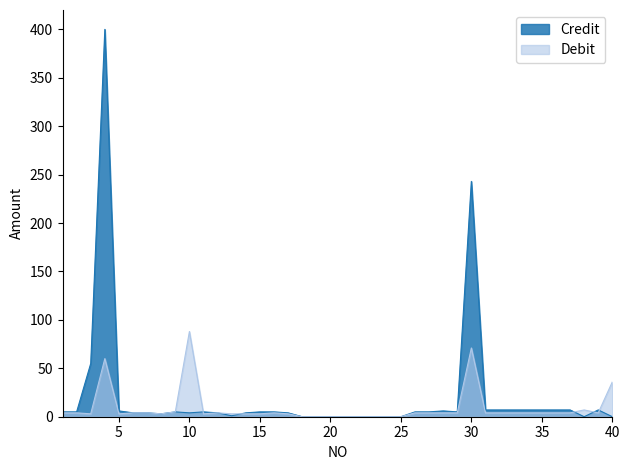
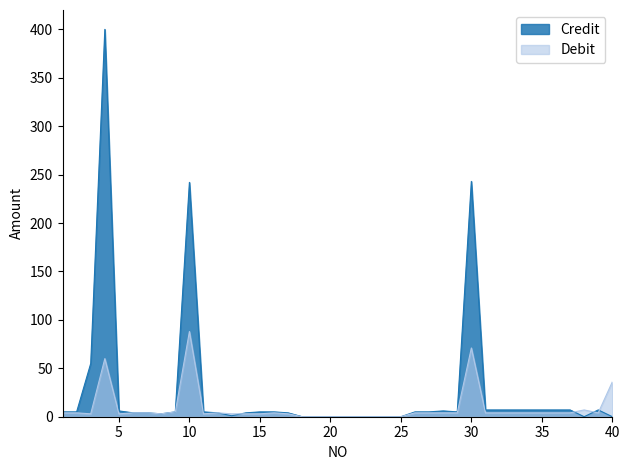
Credit, 10: 0 -> 240
